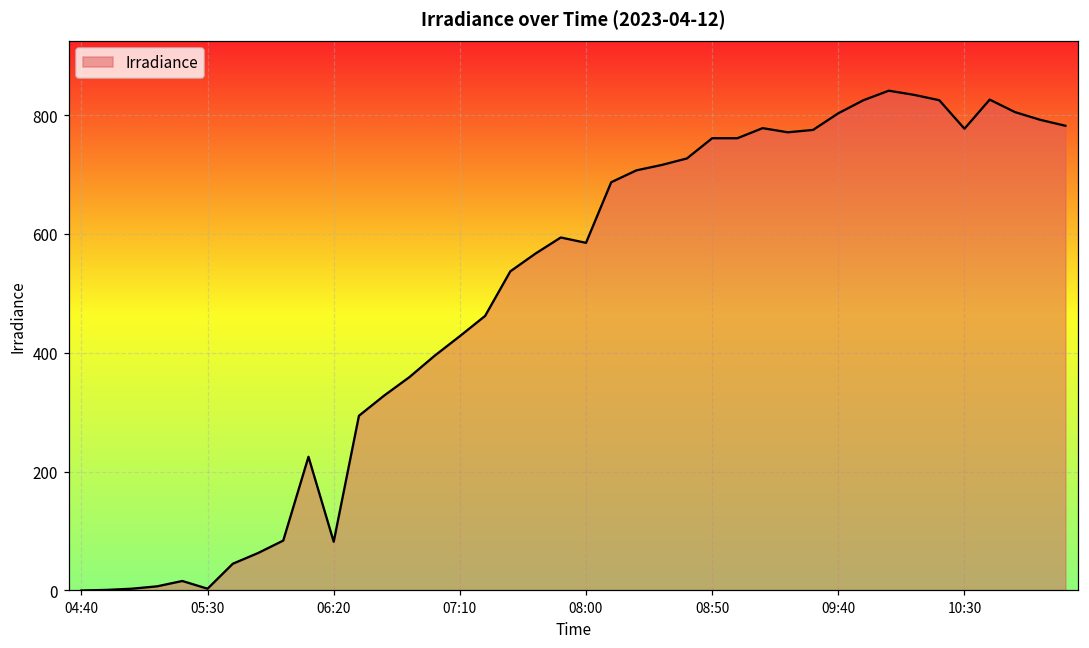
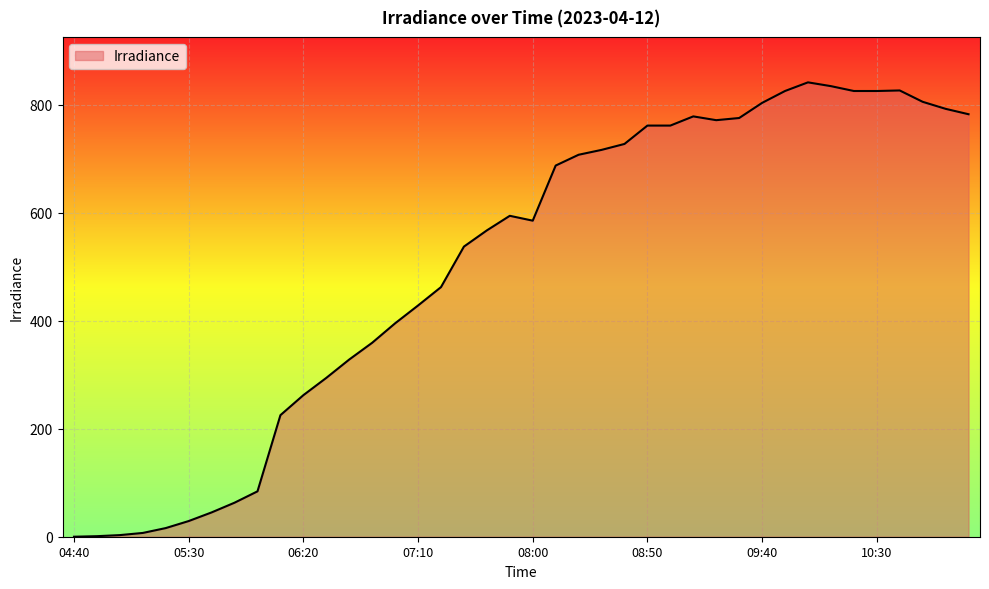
05:30: 0 -> 30
06:20: 80 -> 260
10:30: 780 -> 830
